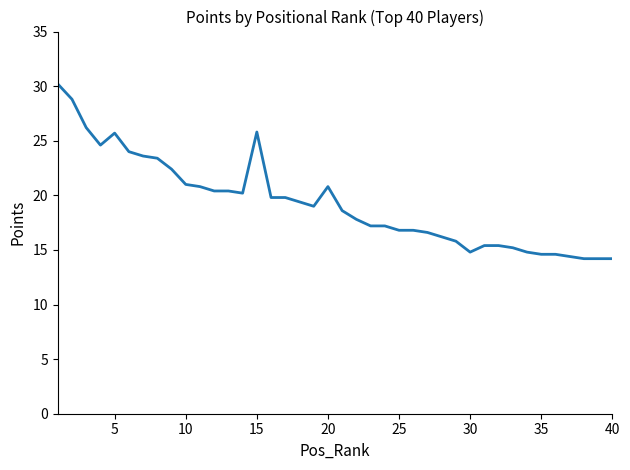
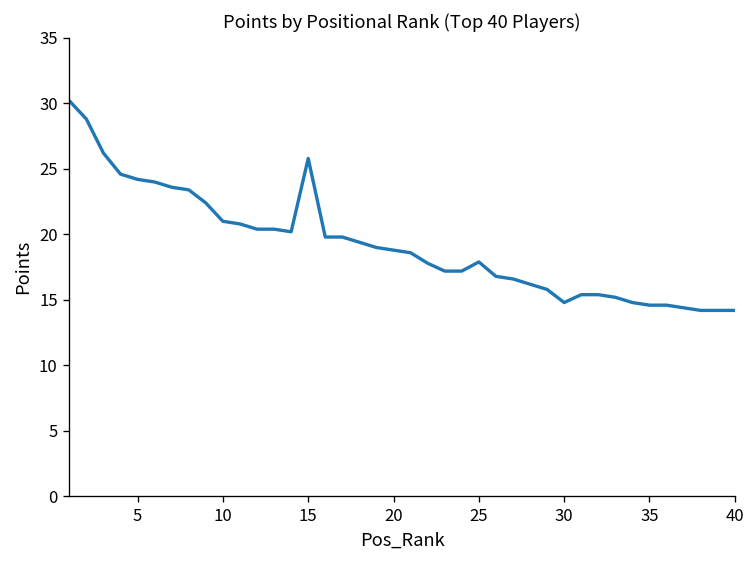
5: 25.7 -> 24.2
20: 20.8 -> 18.8
25: 16.8 -> 17.9
